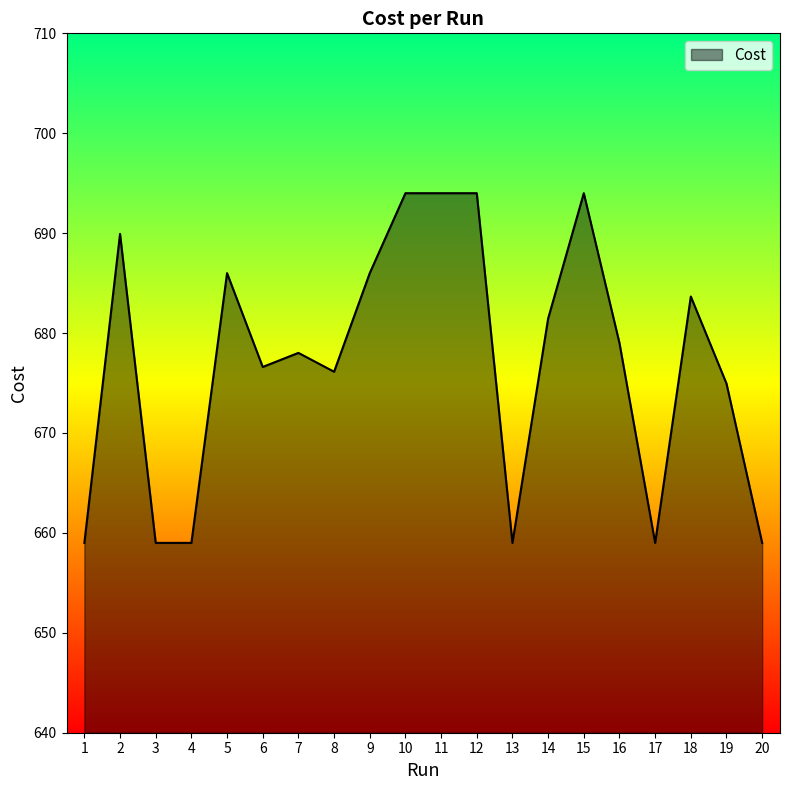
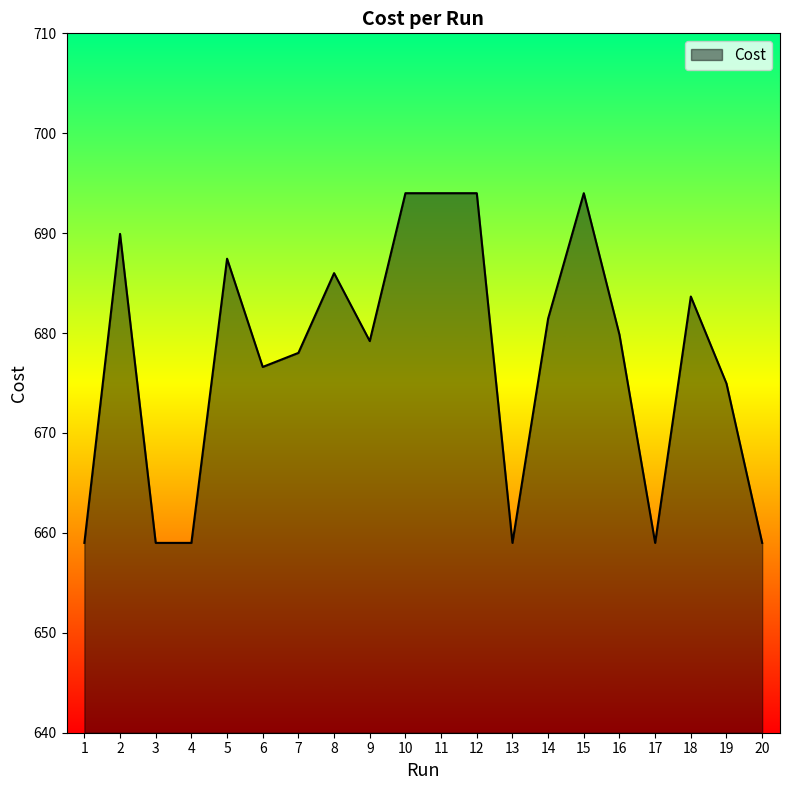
5: 686 -> 687
8: 676 -> 686
9: 686 -> 679
16: 679 -> 680
